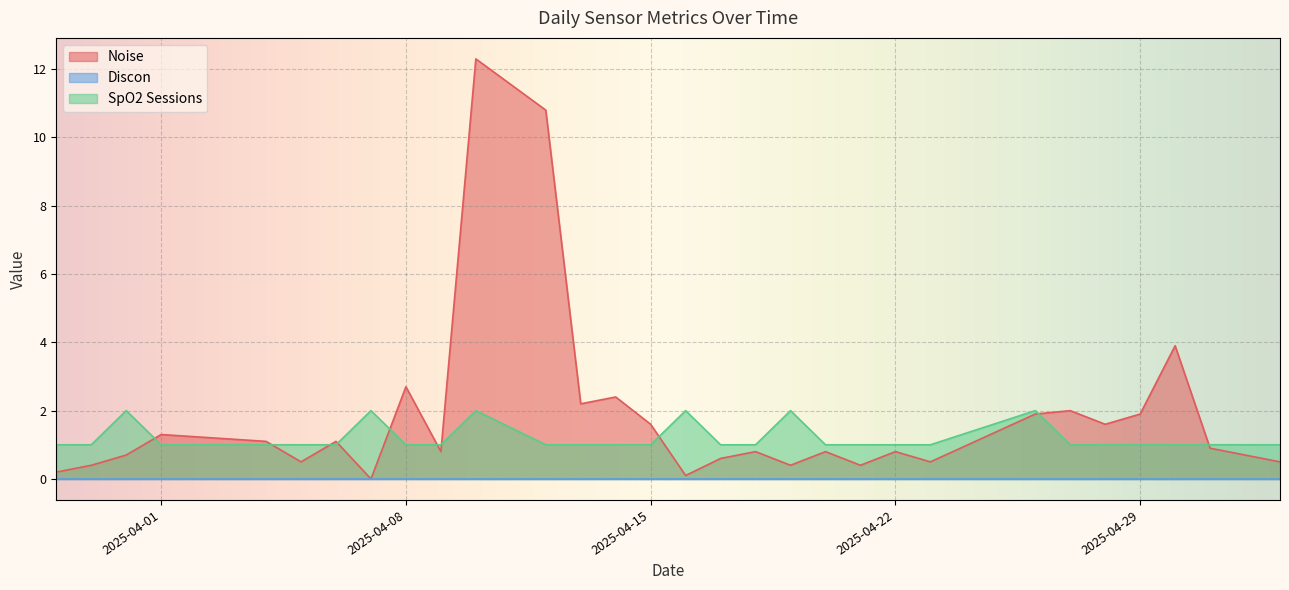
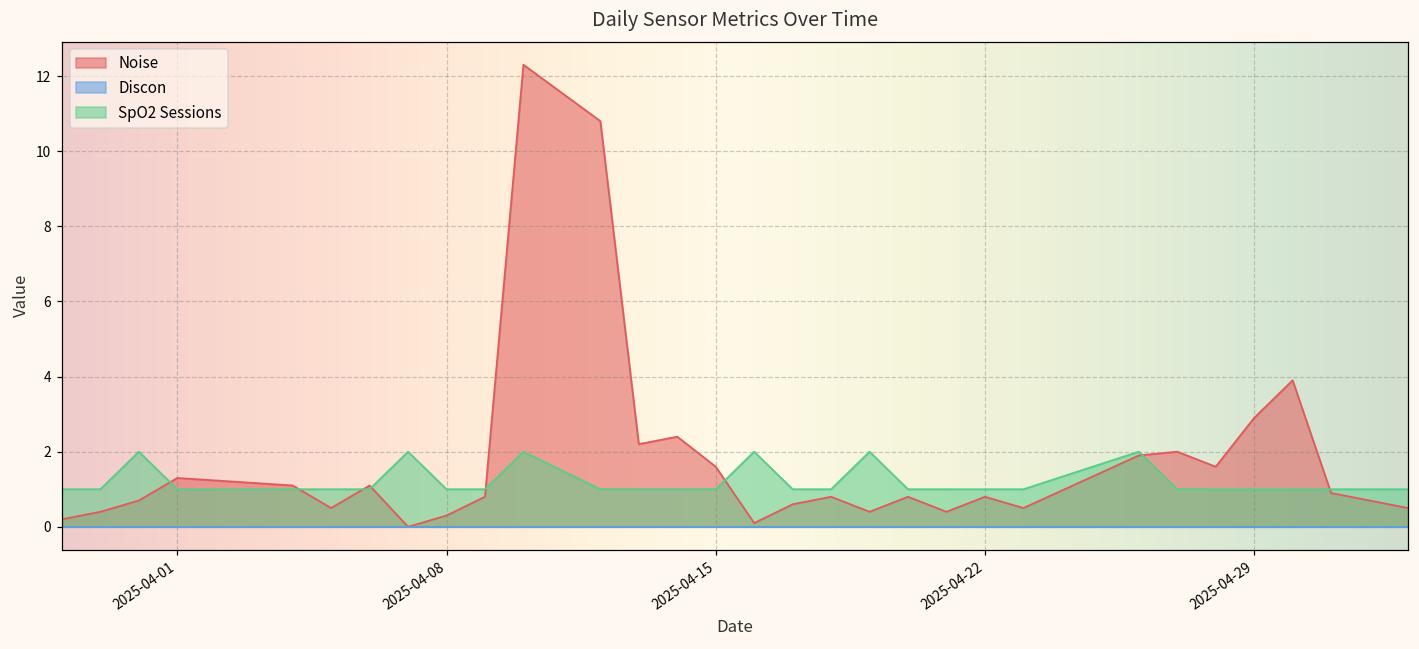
Noise, 2025-04-08: 2.7 -> 0.3
Noise, 2025-04-29: 1.9 -> 2.9
